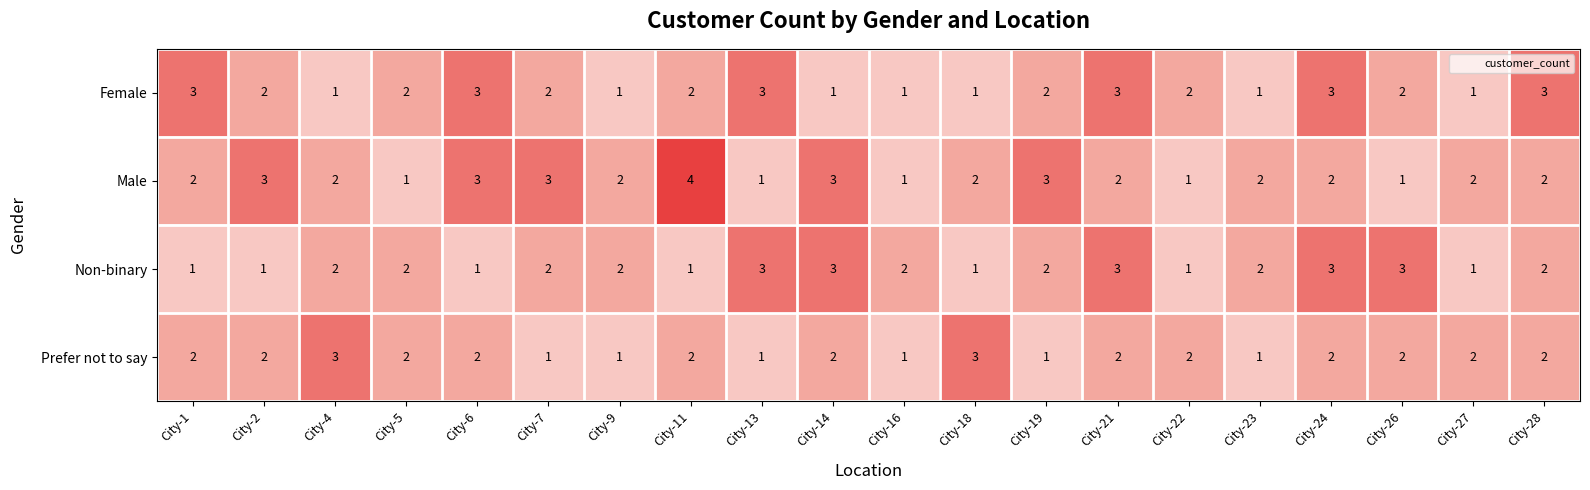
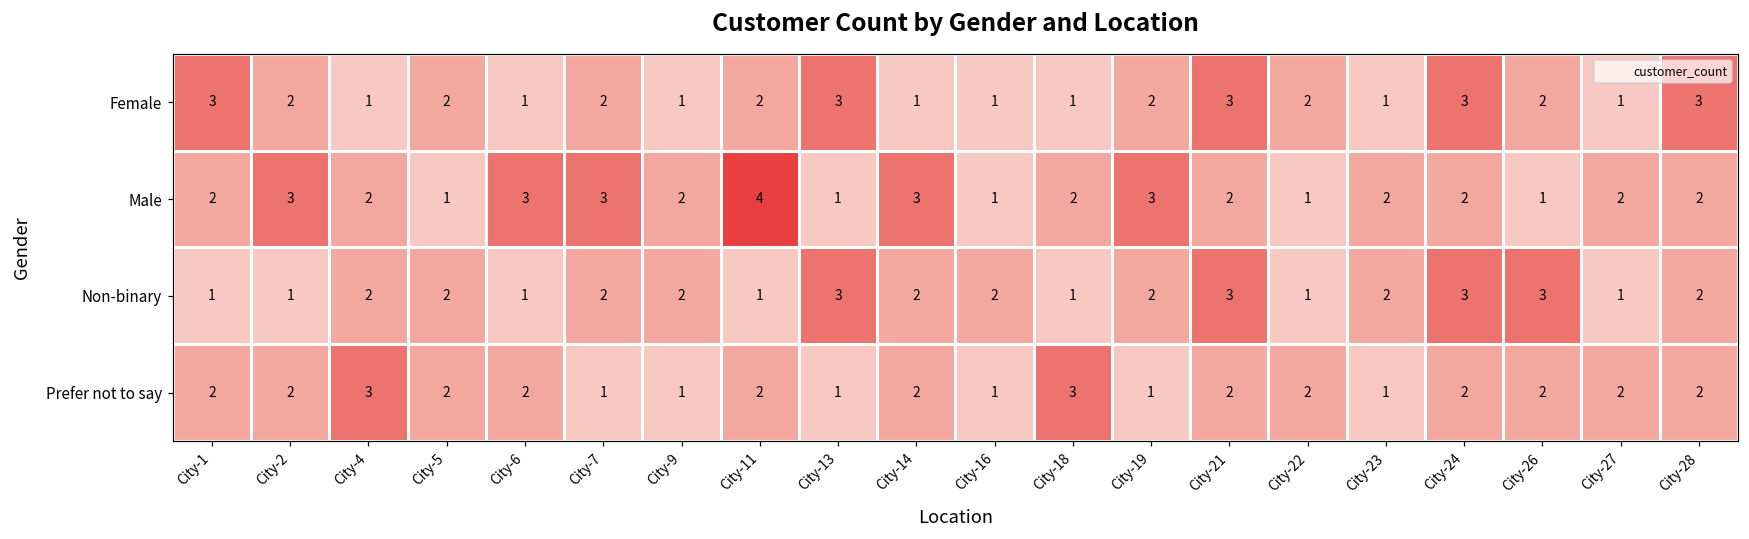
Female, City-6: 3 -> 1
Non-binary, City-14: 3 -> 2
